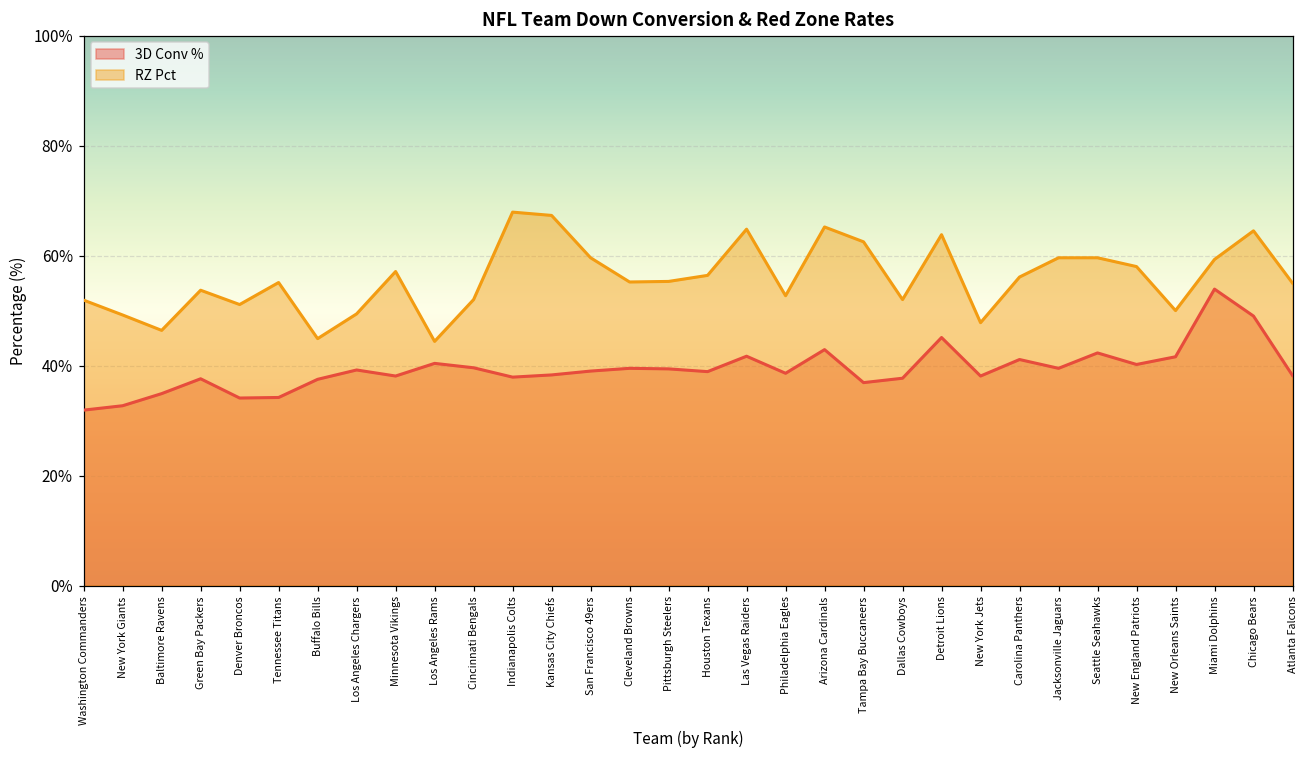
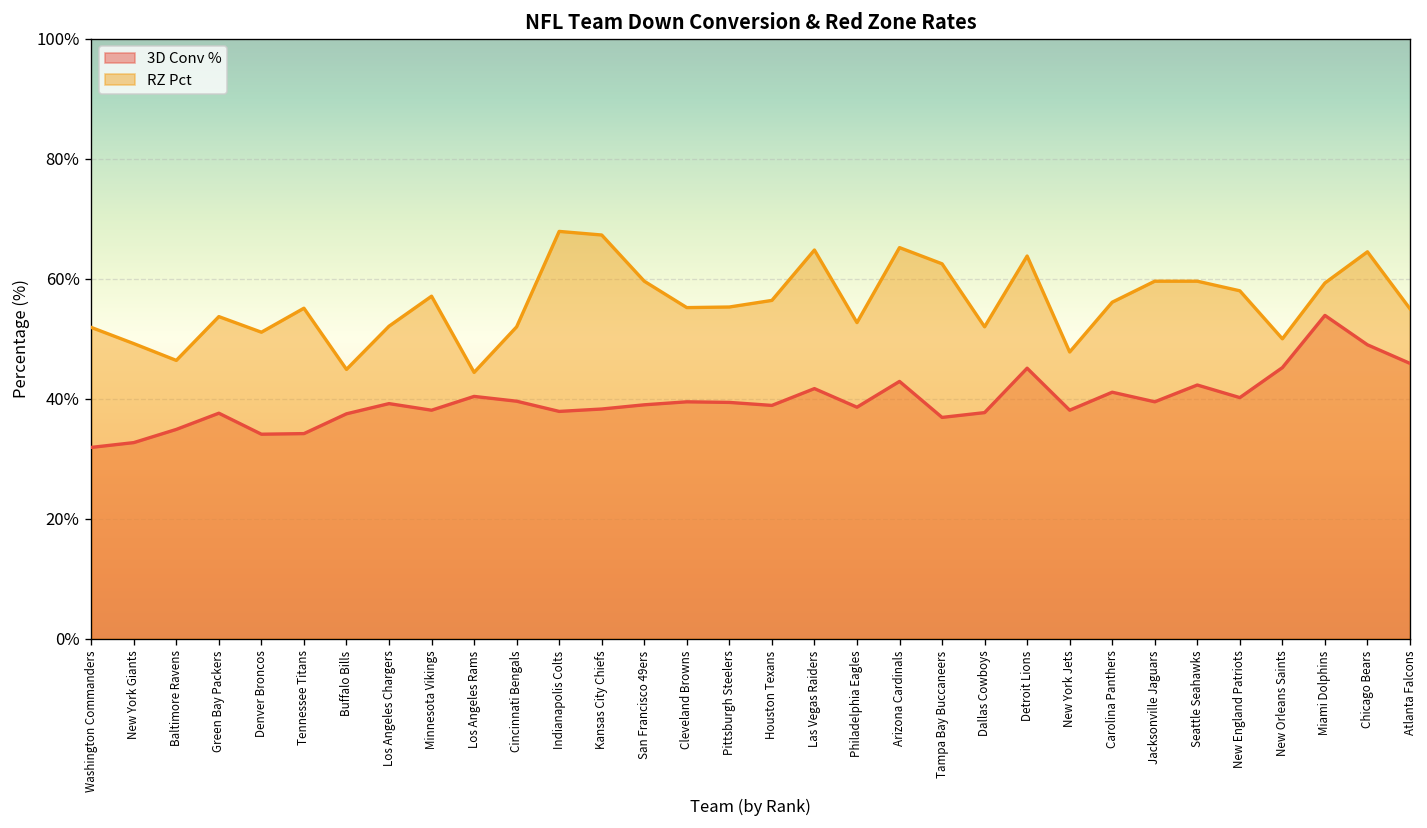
RZ Pct, Los Angeles Chargers: 49% -> 52%
3D Conv %, New Orleans Saints: 42% -> 45%
3D Conv %, Atlanta Falcons: 38% -> 46%
